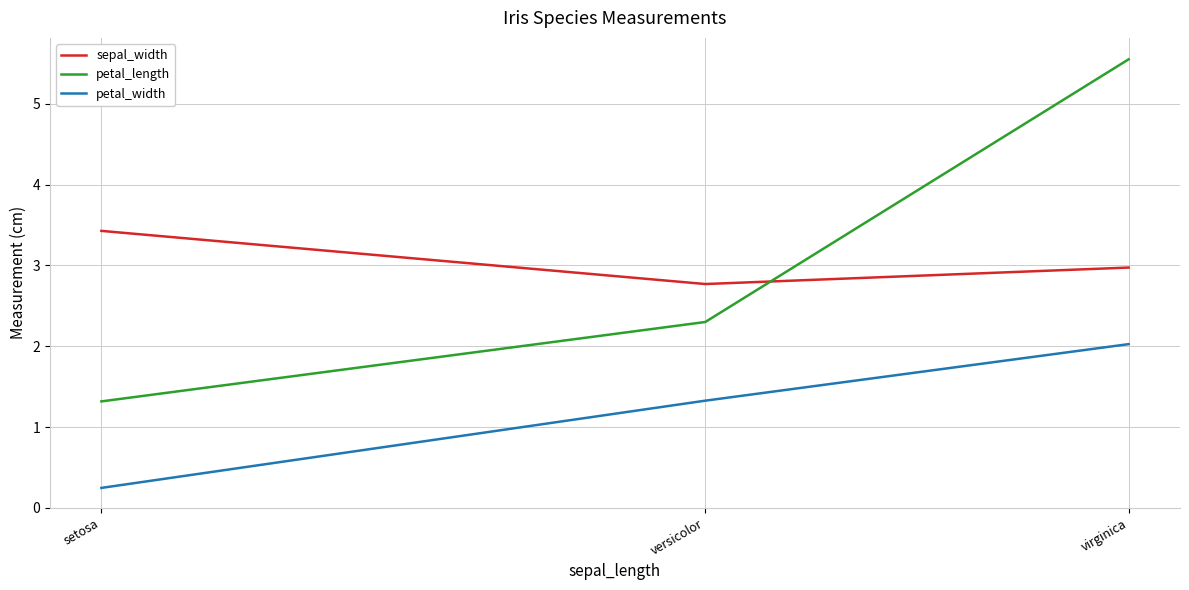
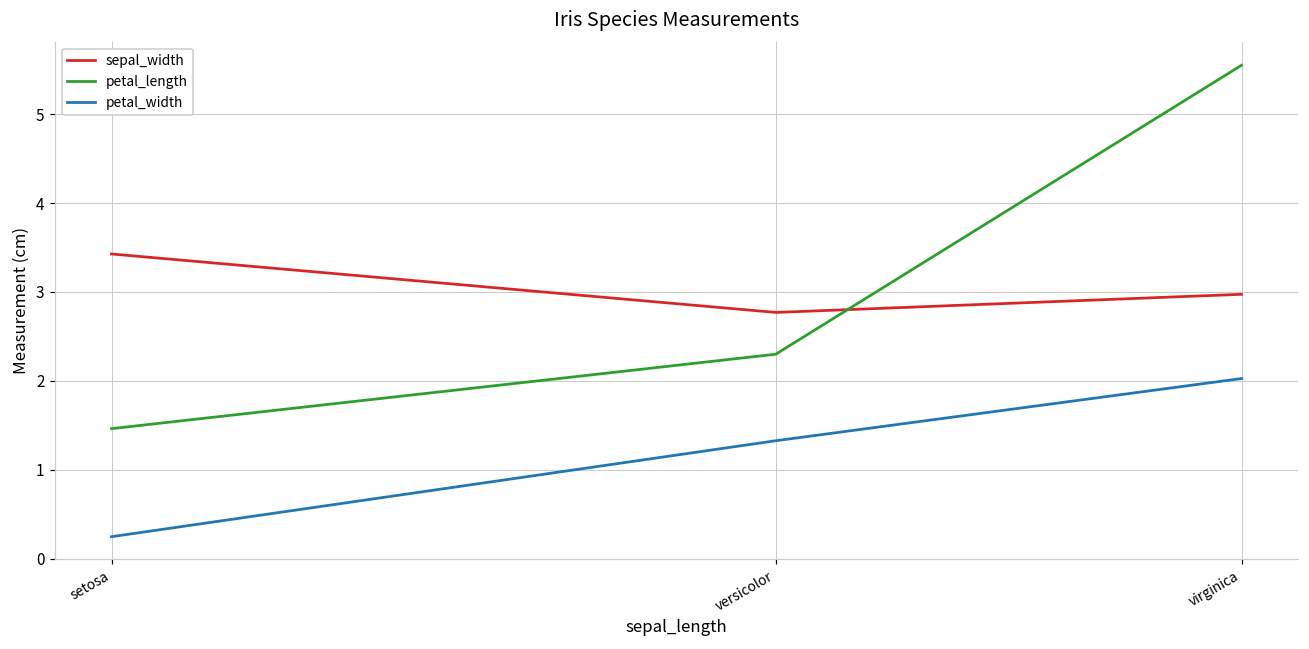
petal_length, setosa: 1.3 -> 1.5
